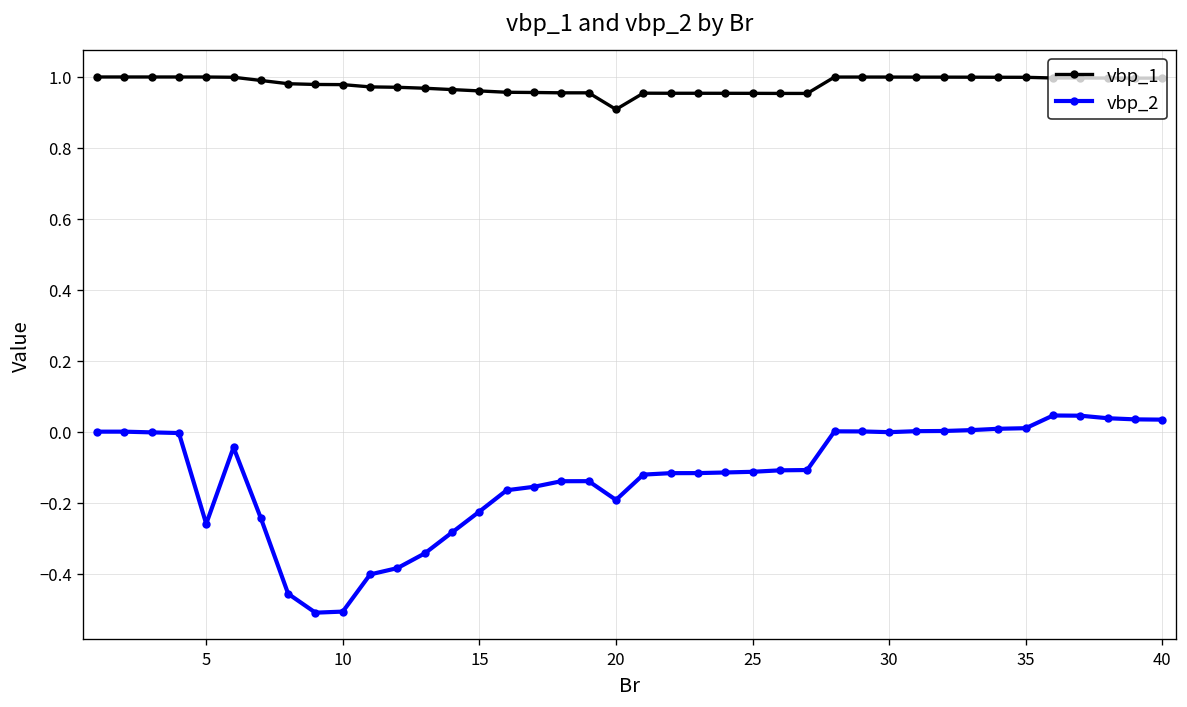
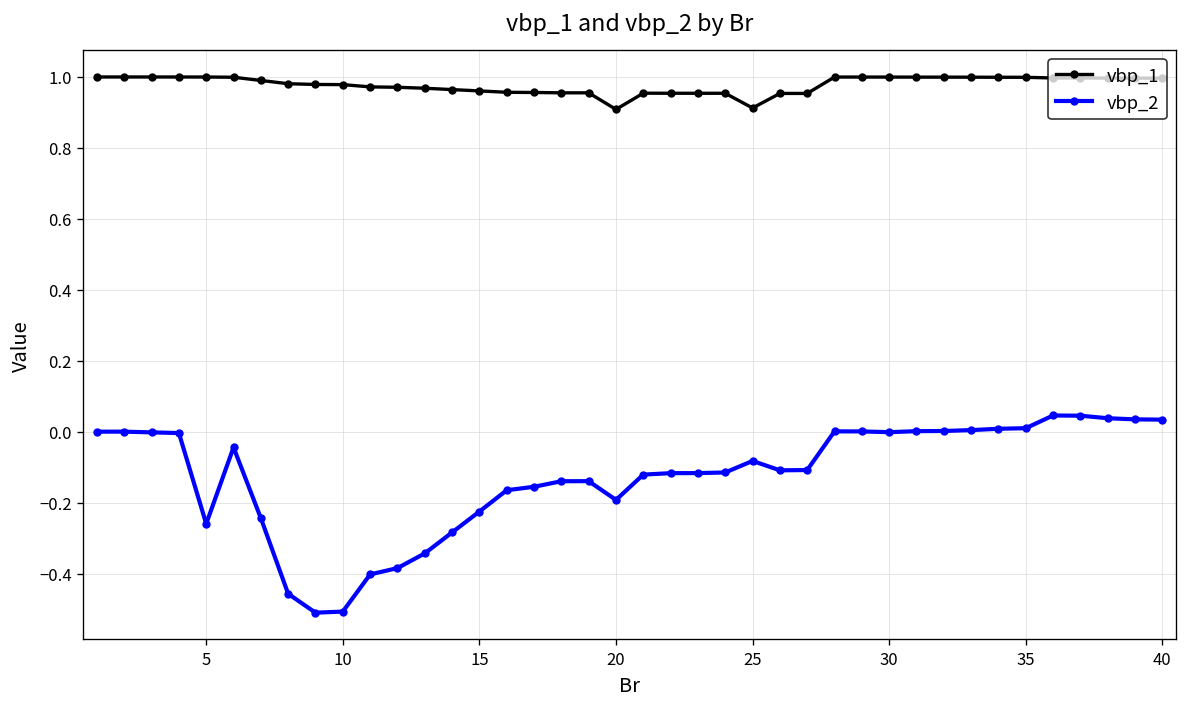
vbp_1, 25: 0.95 -> 0.91
vbp_2, 25: -0.11 -> -0.08
